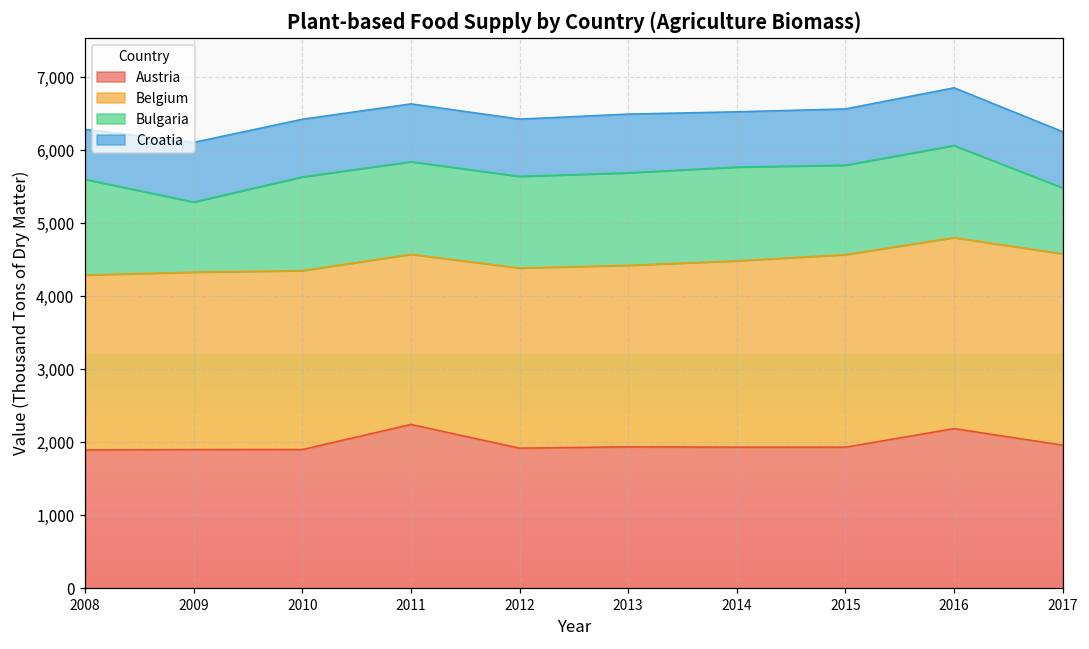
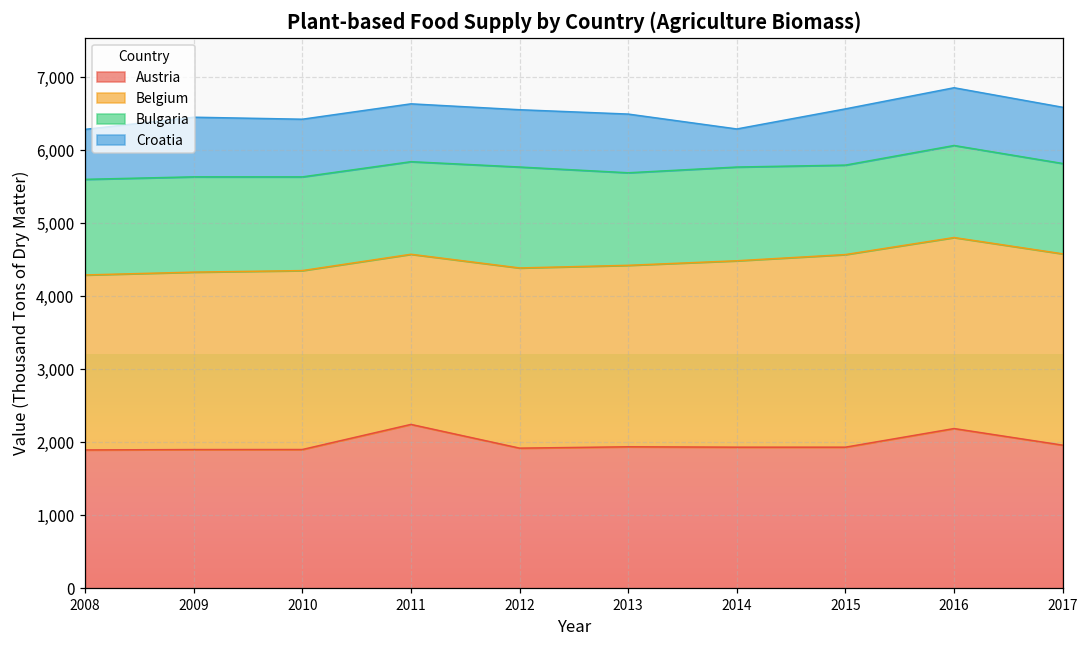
Bulgaria, 2009: 1,000 -> 1,300
Bulgaria, 2012: 1,300 -> 1,400
Croatia, 2014: 800 -> 500
Bulgaria, 2017: 900 -> 1,200
